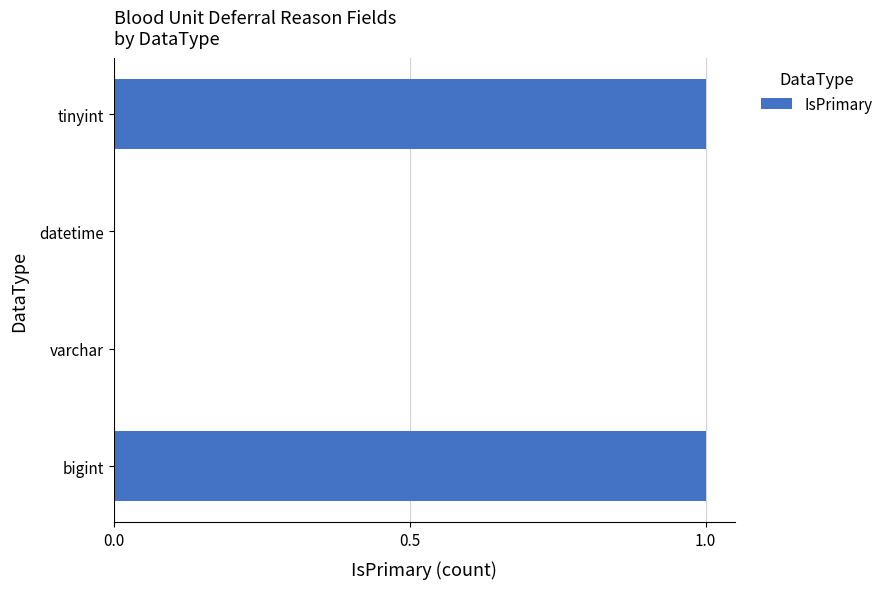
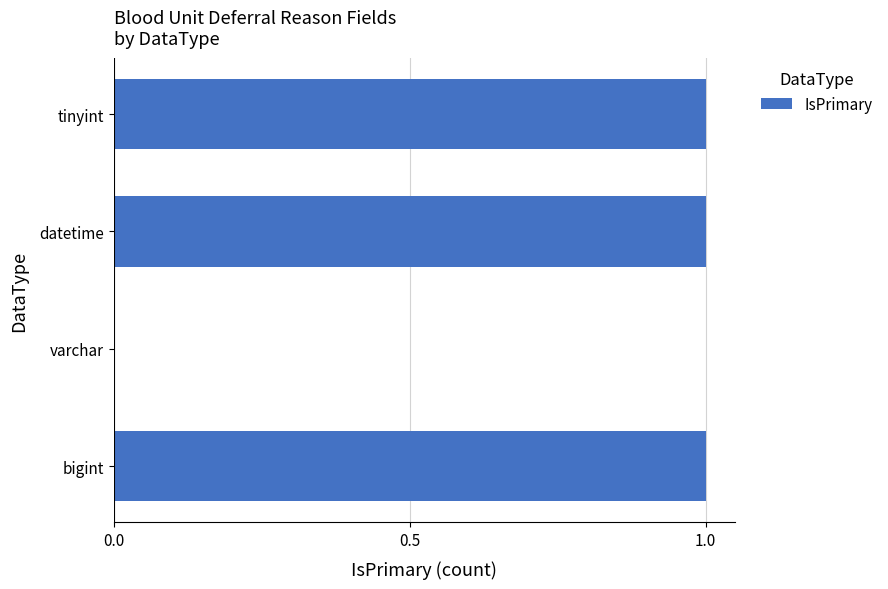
datetime: 0 -> 1
